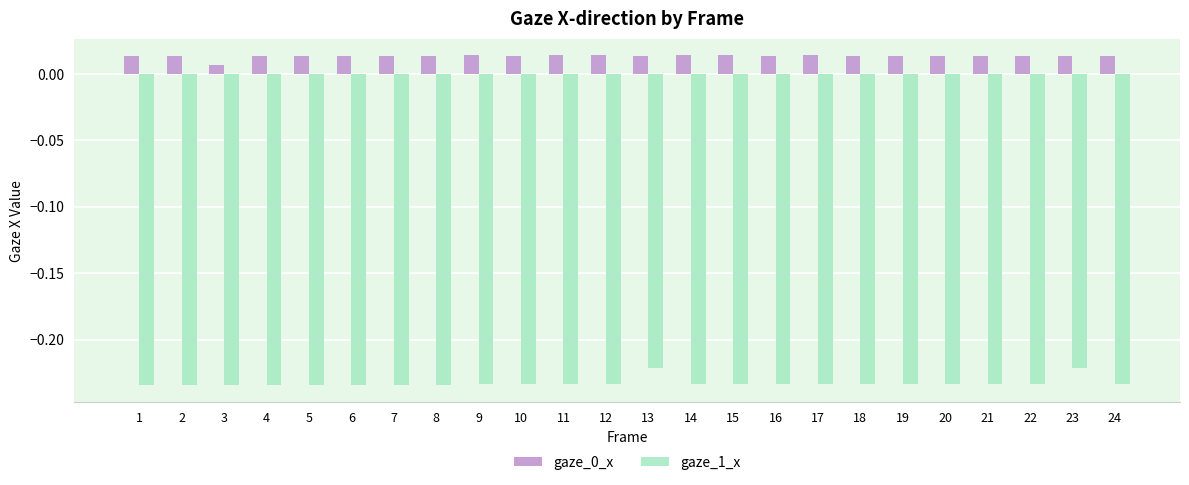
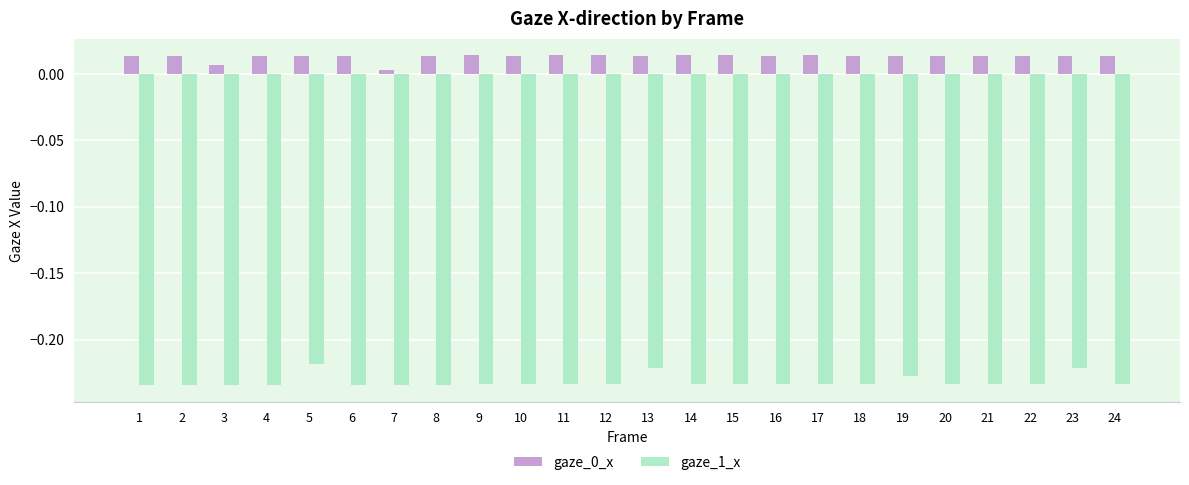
gaze_1_x, 5: -0.234 -> -0.218
gaze_0_x, 7: 0.014 -> 0.003
gaze_1_x, 19: -0.234 -> -0.227
